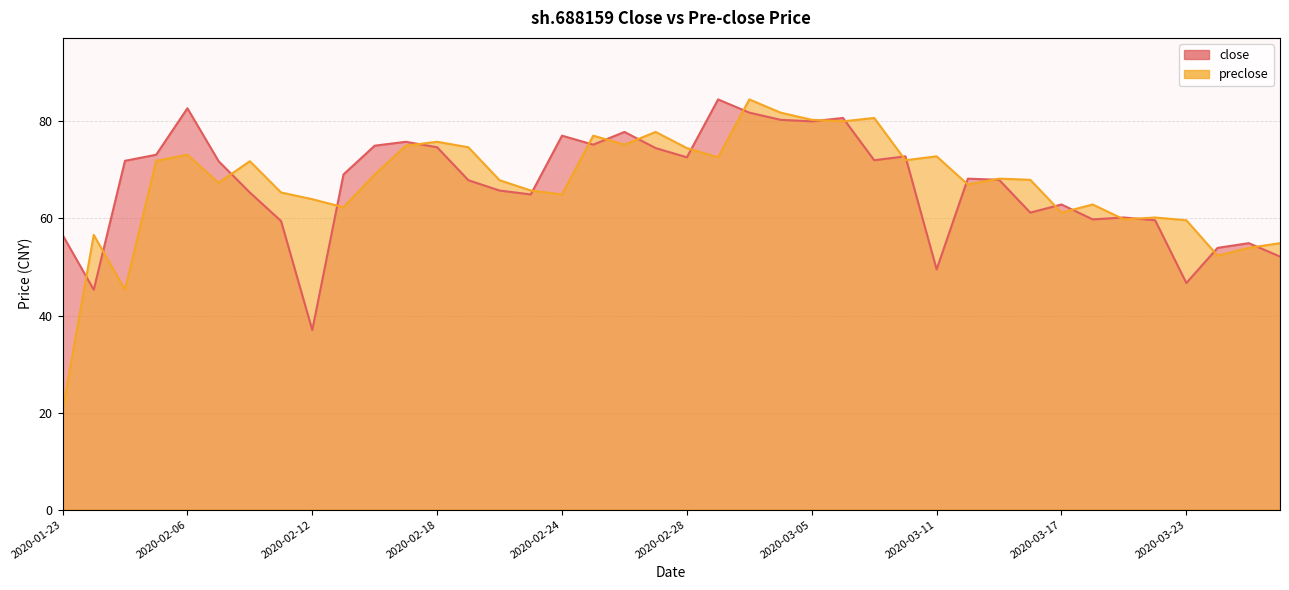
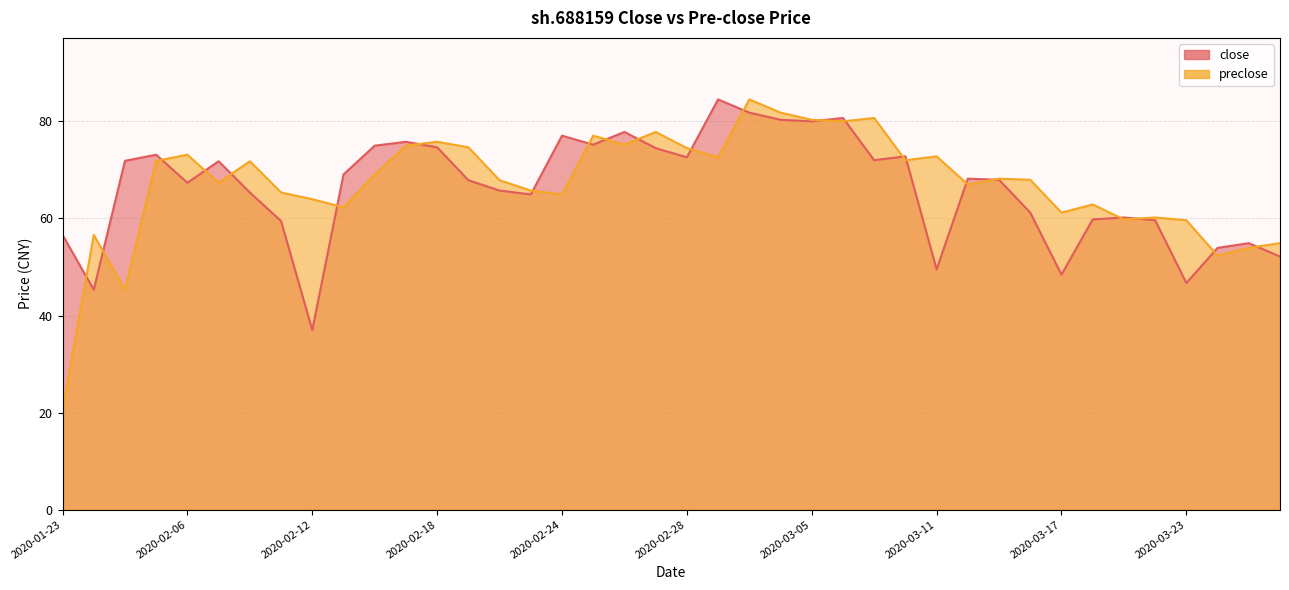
close, 2020-02-06: 83 -> 67
close, 2020-03-17: 63 -> 48
